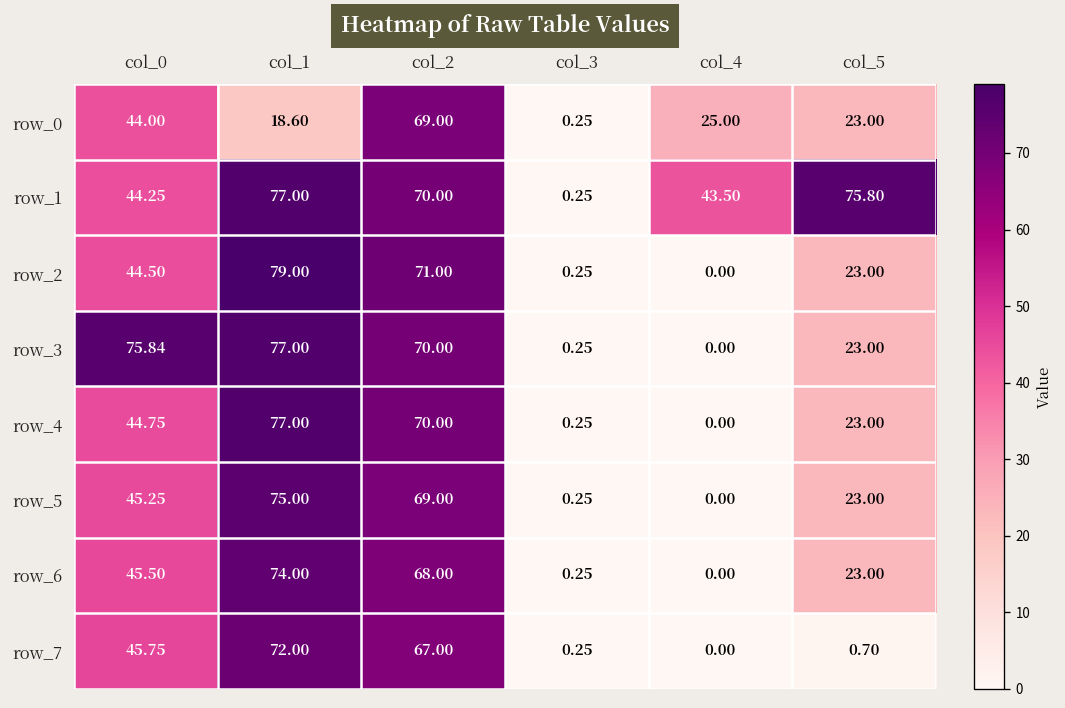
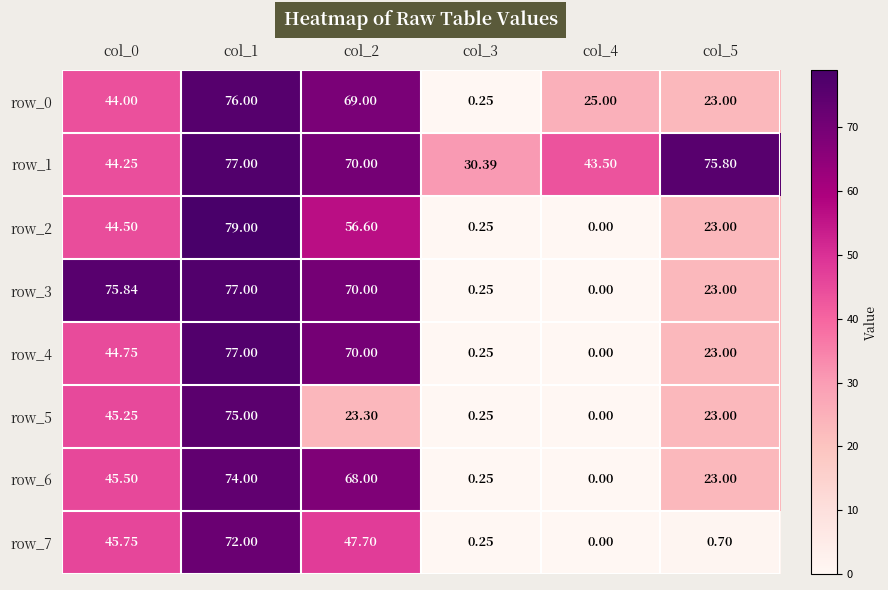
row_0, col_1: 18.60 -> 76.00
row_1, col_3: 0.25 -> 30.39
row_2, col_2: 71.00 -> 56.60
row_5, col_2: 69.00 -> 23.30
row_7, col_2: 67.00 -> 47.70
